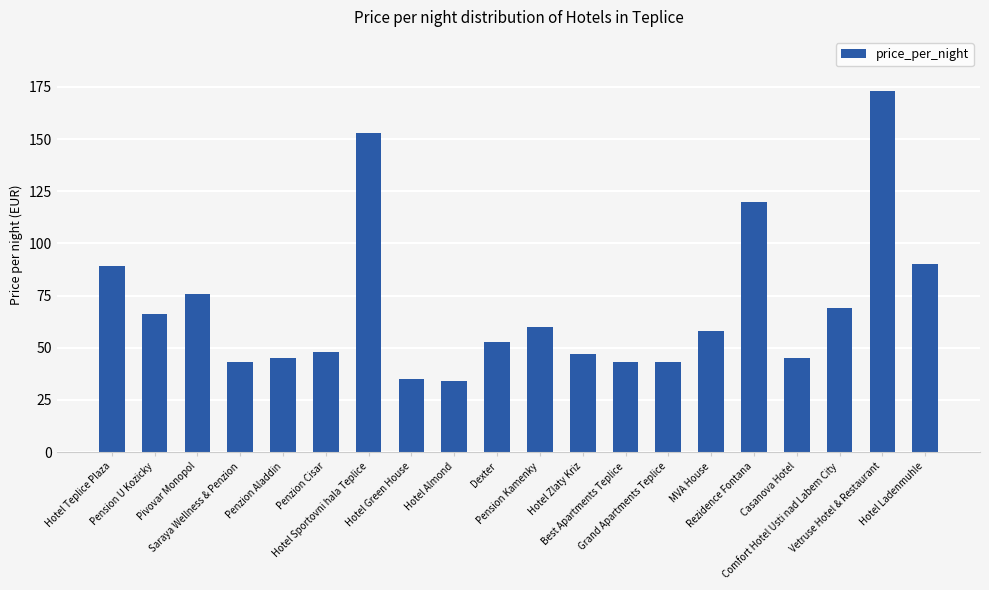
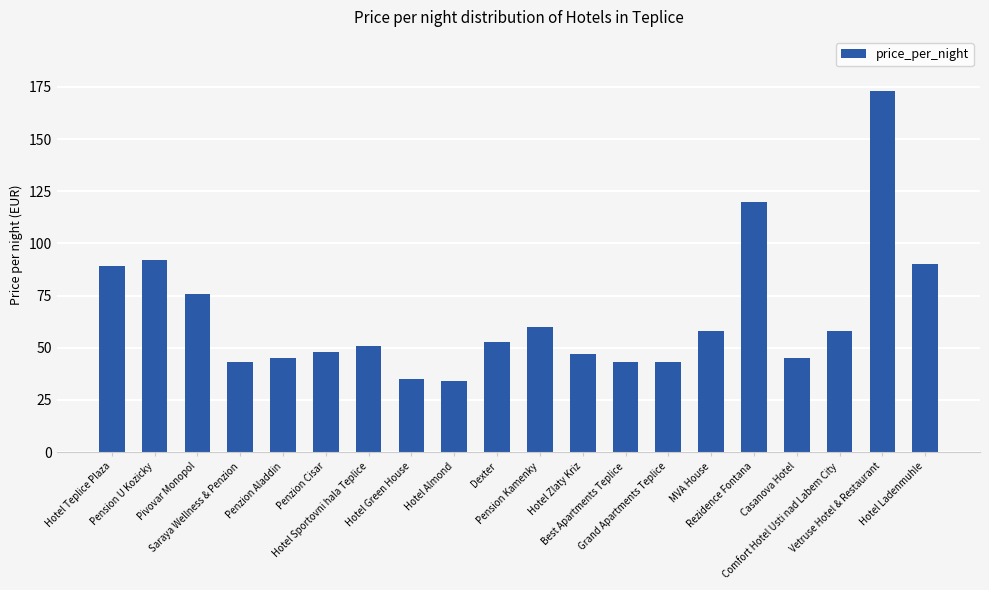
Pension U Kozicky: 66 -> 92
Hotel Sportovni hala Teplice: 153 -> 51
Comfort Hotel Usti nad Labem City: 69 -> 58
